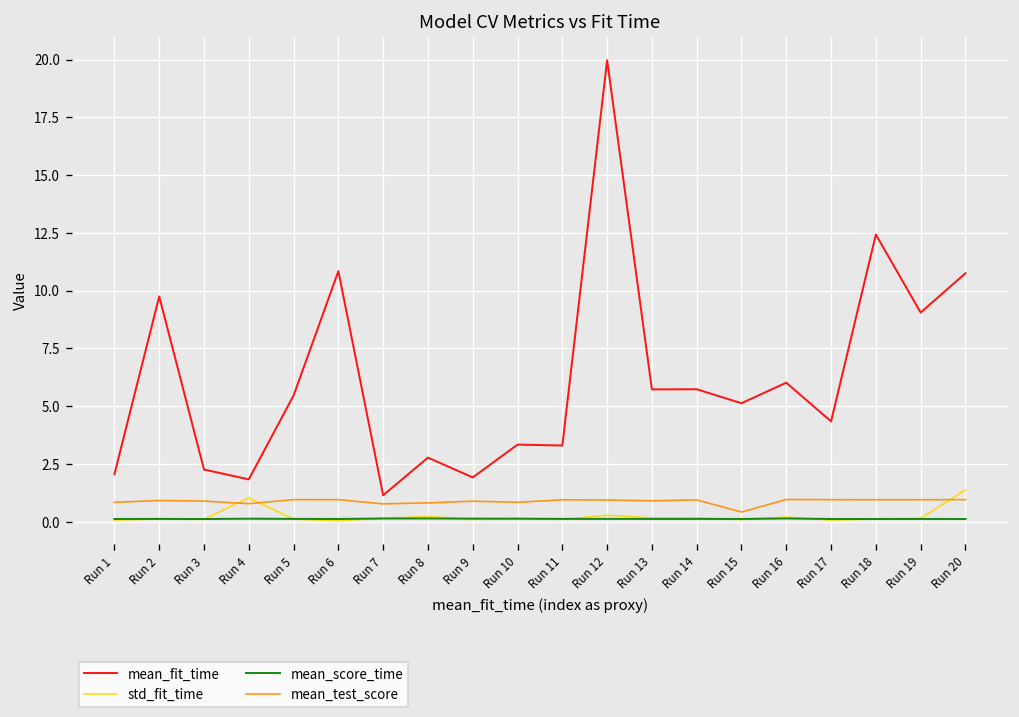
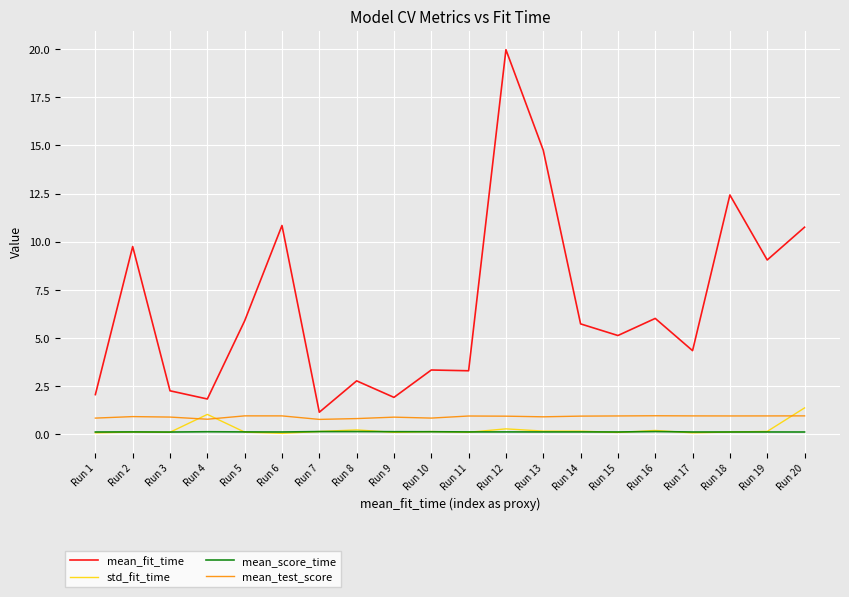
mean_fit_time, Run 5: 5.5 -> 5.9
mean_fit_time, Run 13: 5.7 -> 14.7
mean_test_score, Run 15: 0.4 -> 0.9
